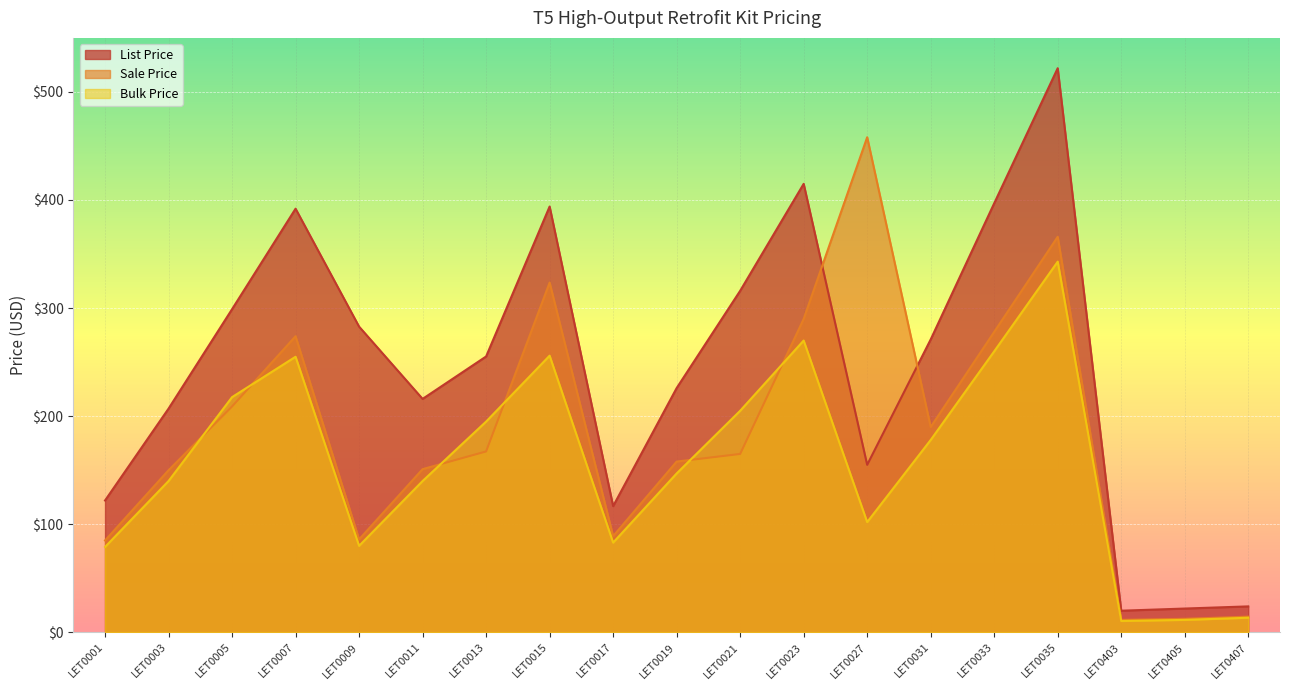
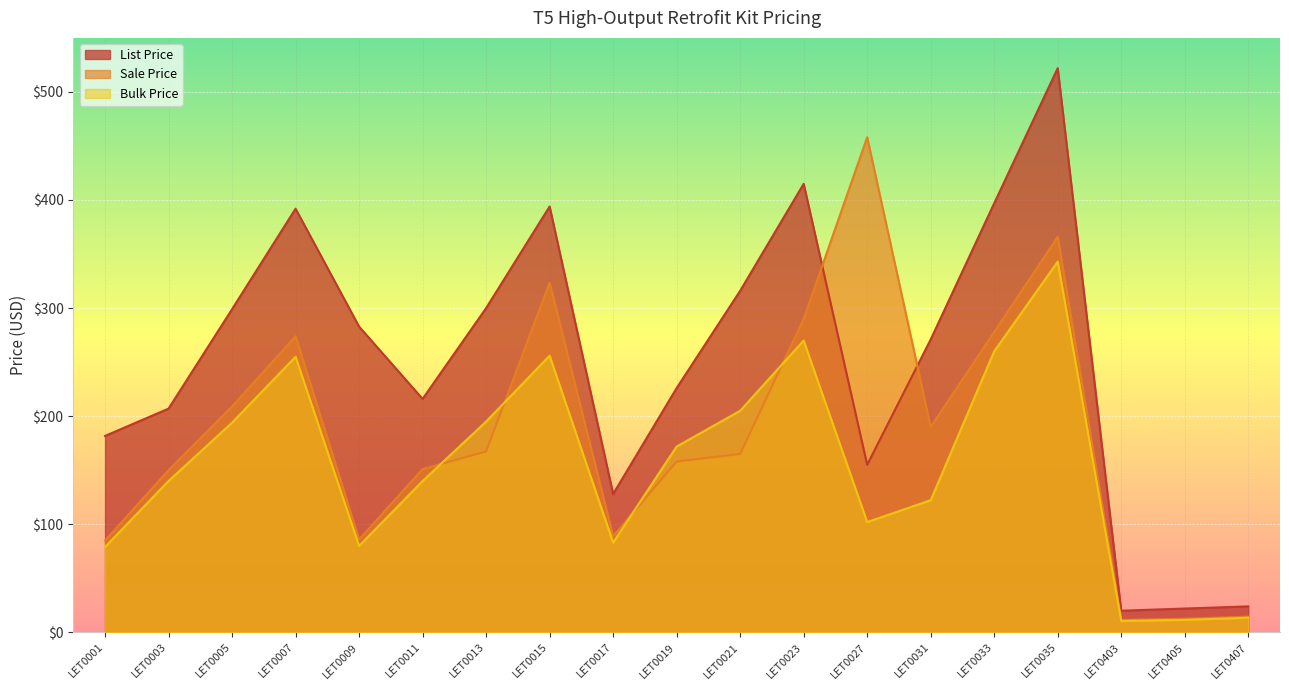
List Price, LET0001: $122 -> $182
Bulk Price, LET0005: $218 -> $194
List Price, LET0013: $255 -> $300
List Price, LET0017: $117 -> $128
Bulk Price, LET0019: $147 -> $172
Bulk Price, LET0031: $178 -> $122
